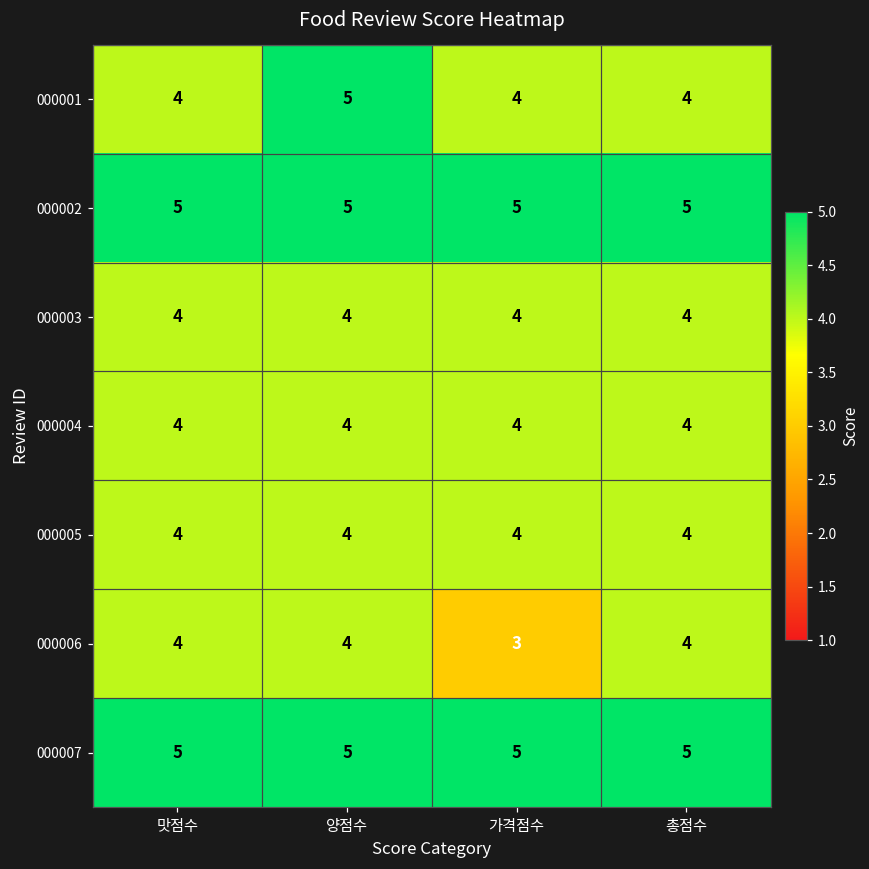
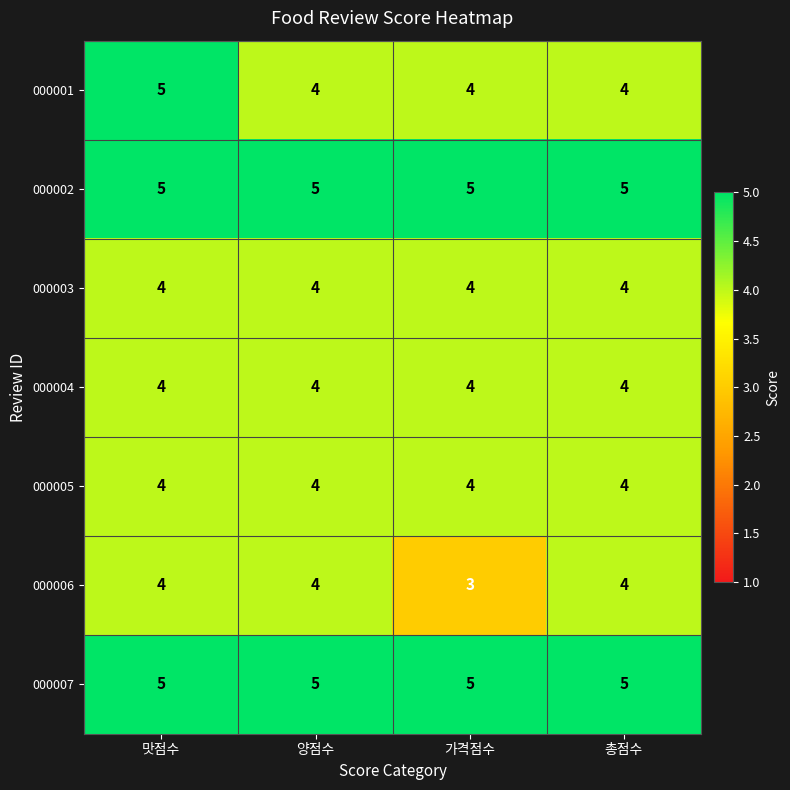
000001, 맛점수: 4 -> 5
000001, 양점수: 5 -> 4
